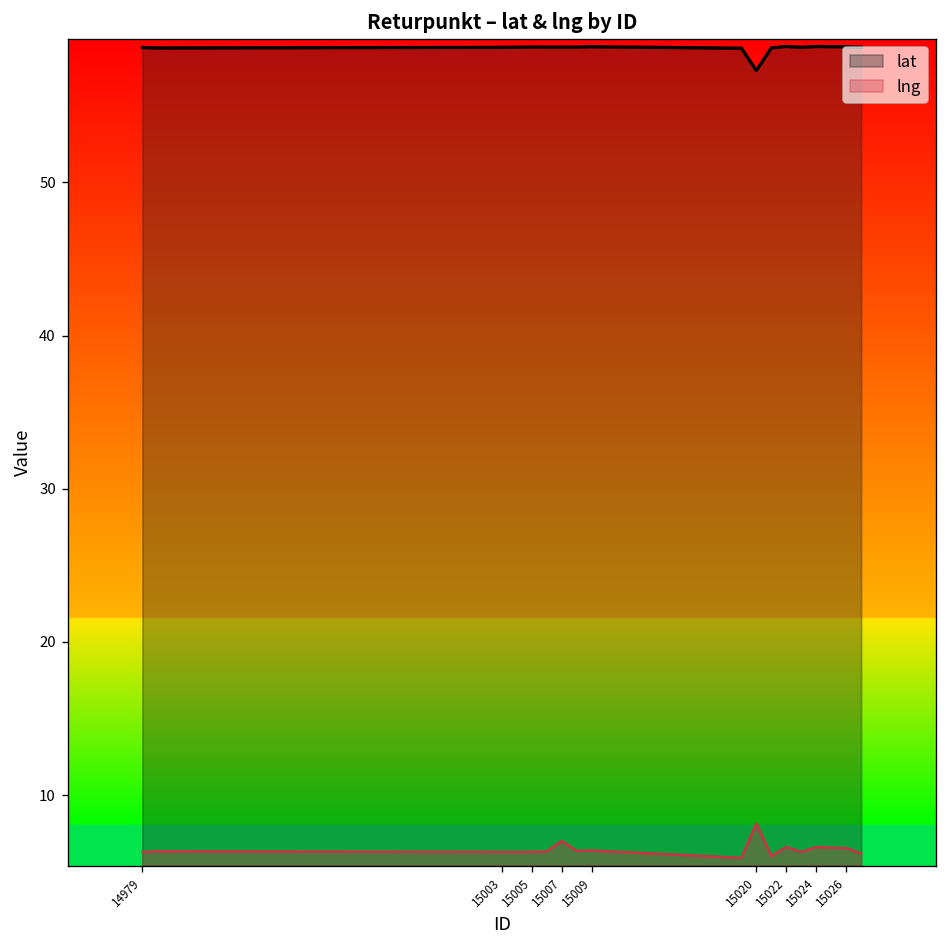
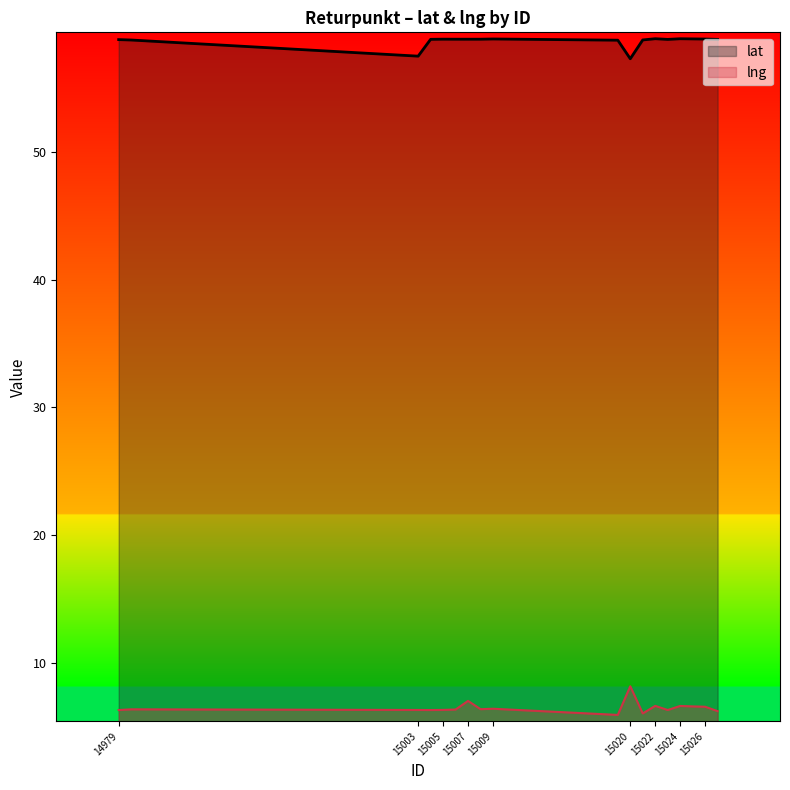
lat, 15003: 58.8 -> 57.5
